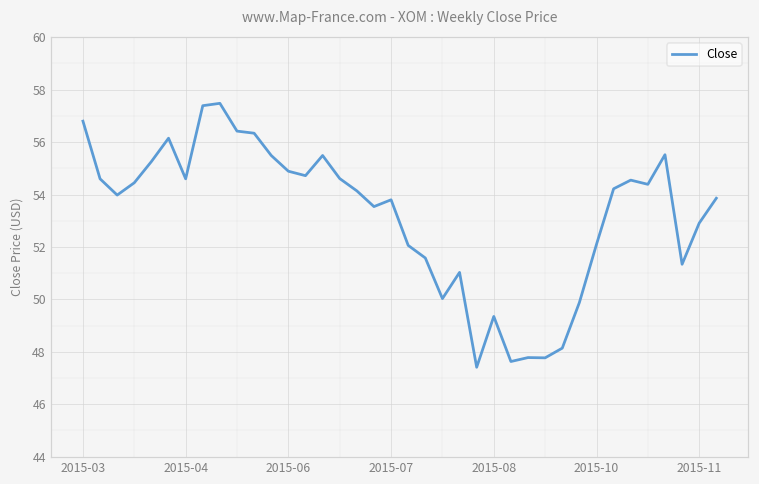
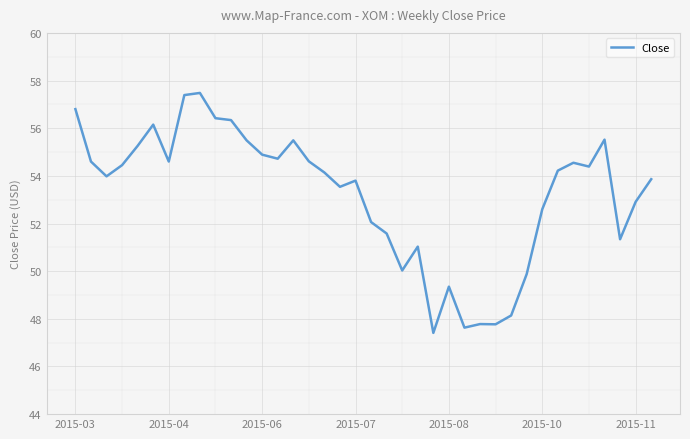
2015-10: 52.1 -> 52.6
